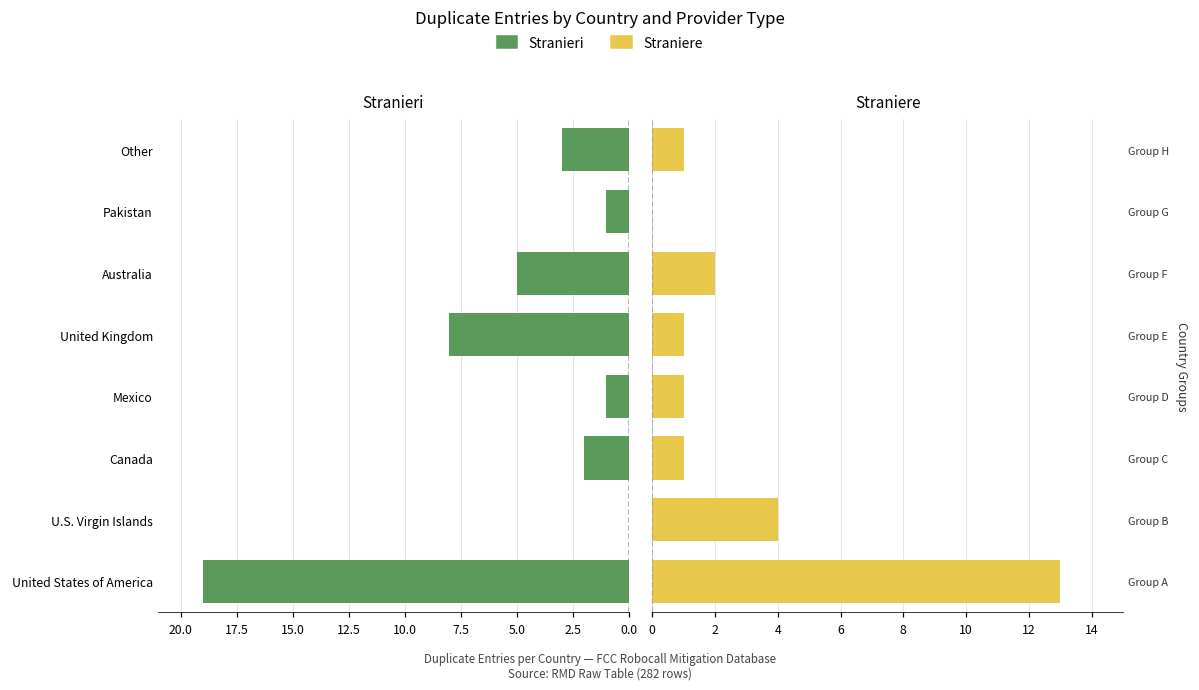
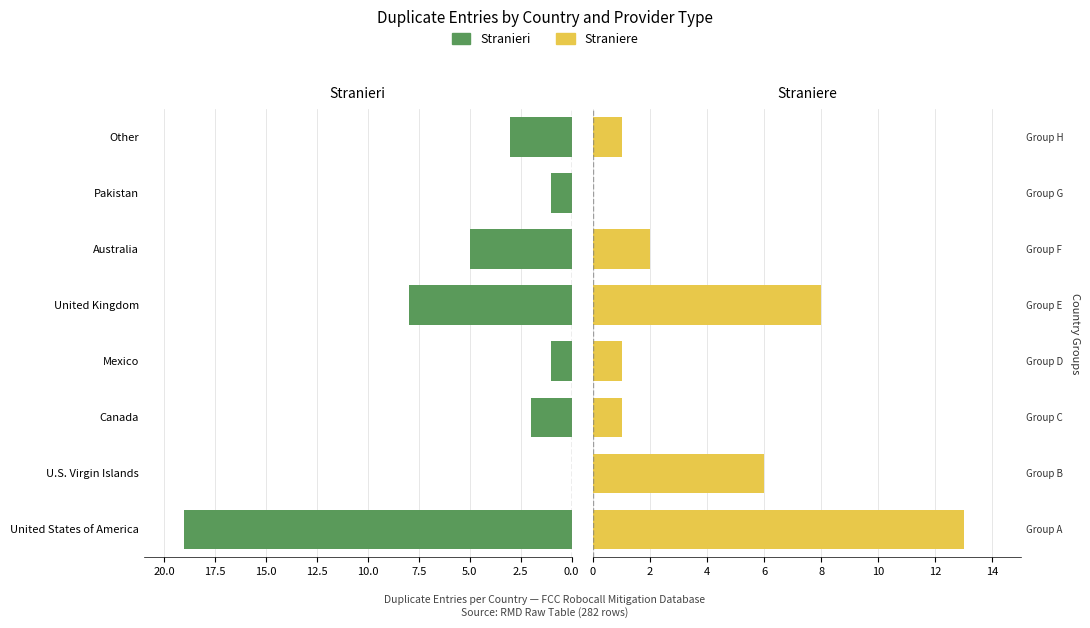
Straniere, Group E: 1 -> 8
Straniere, Group B: 4 -> 6
